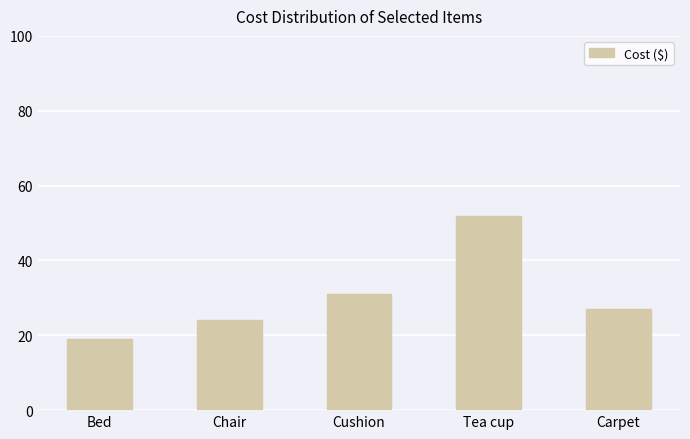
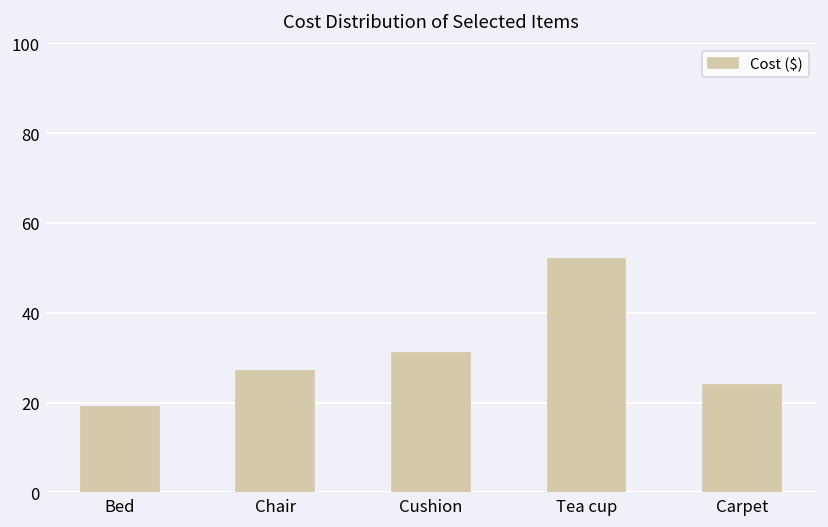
Chair: 24 -> 27
Carpet: 27 -> 24
